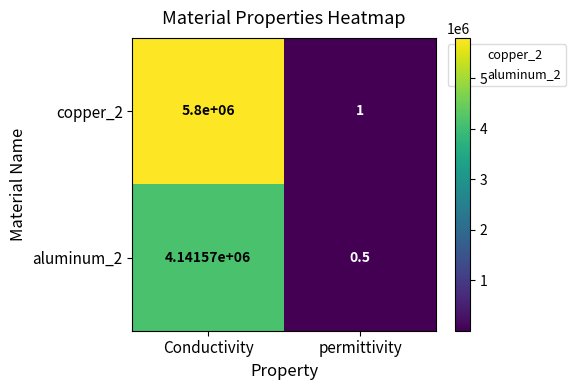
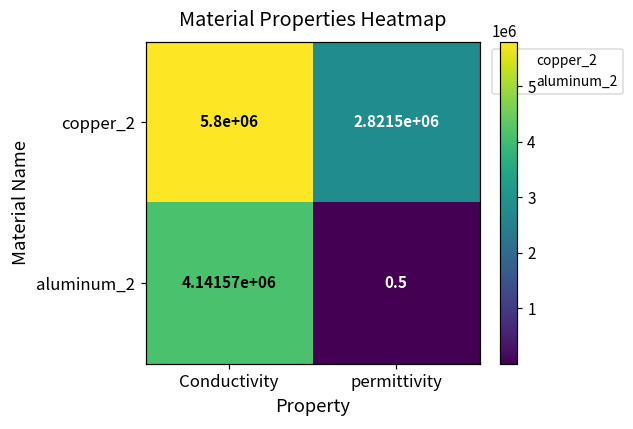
copper_2, permittivity: 1 -> 2.8215e+06
